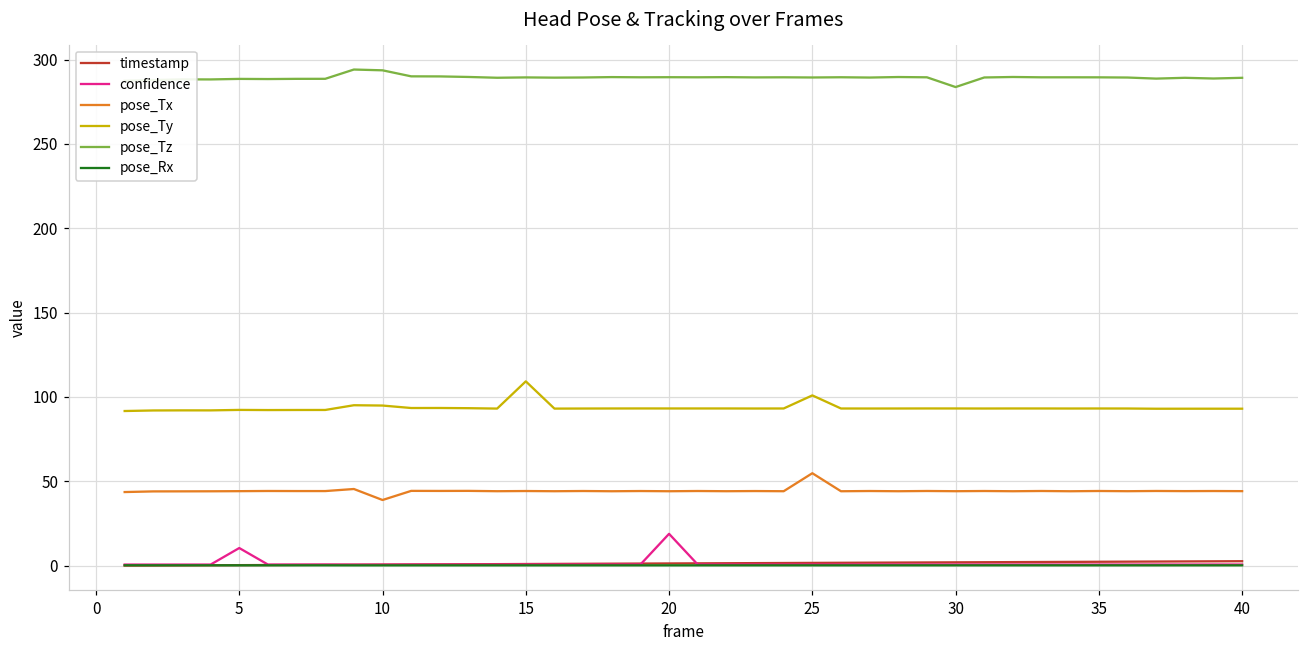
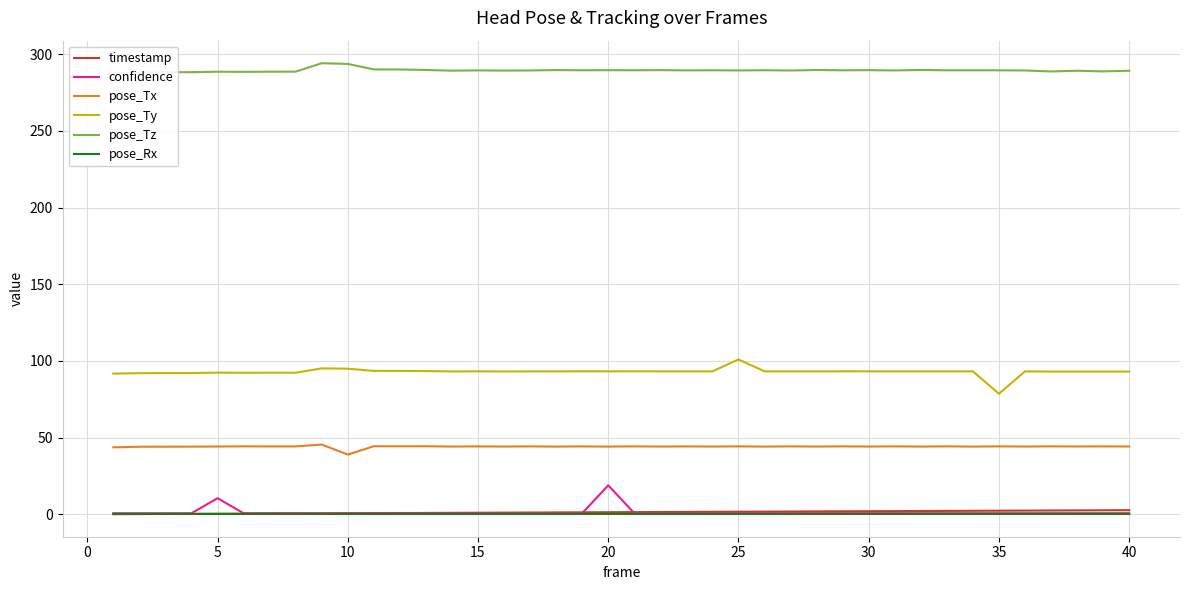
pose_Ty, 15: 109 -> 93
pose_Tx, 25: 55 -> 44
pose_Tz, 30: 284 -> 290
pose_Ty, 35: 93 -> 79
